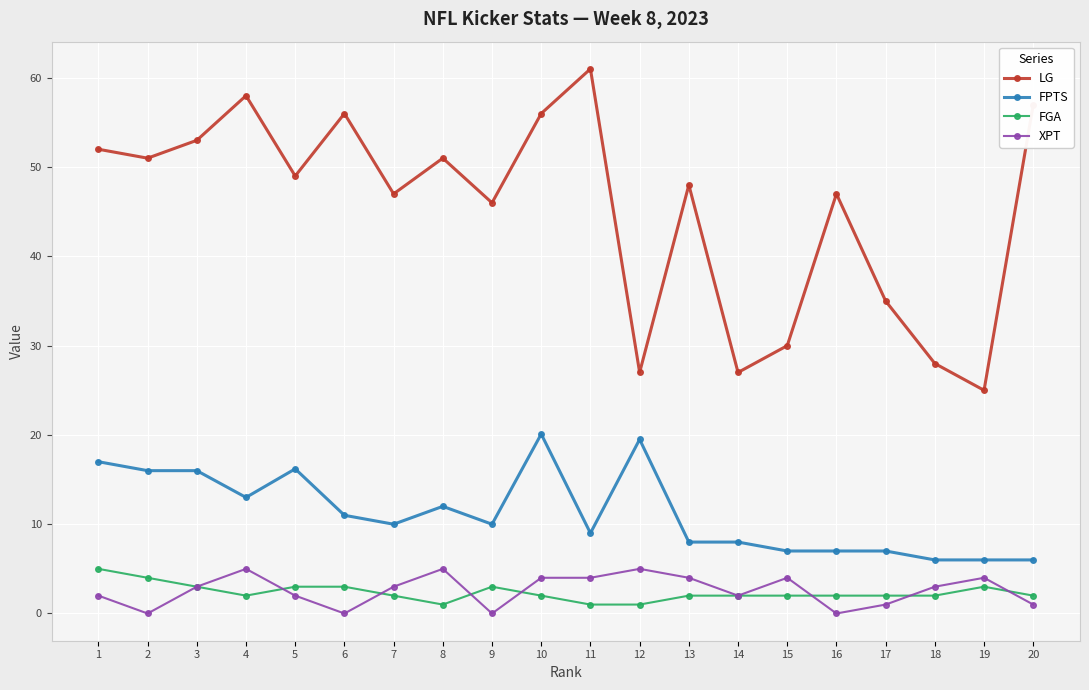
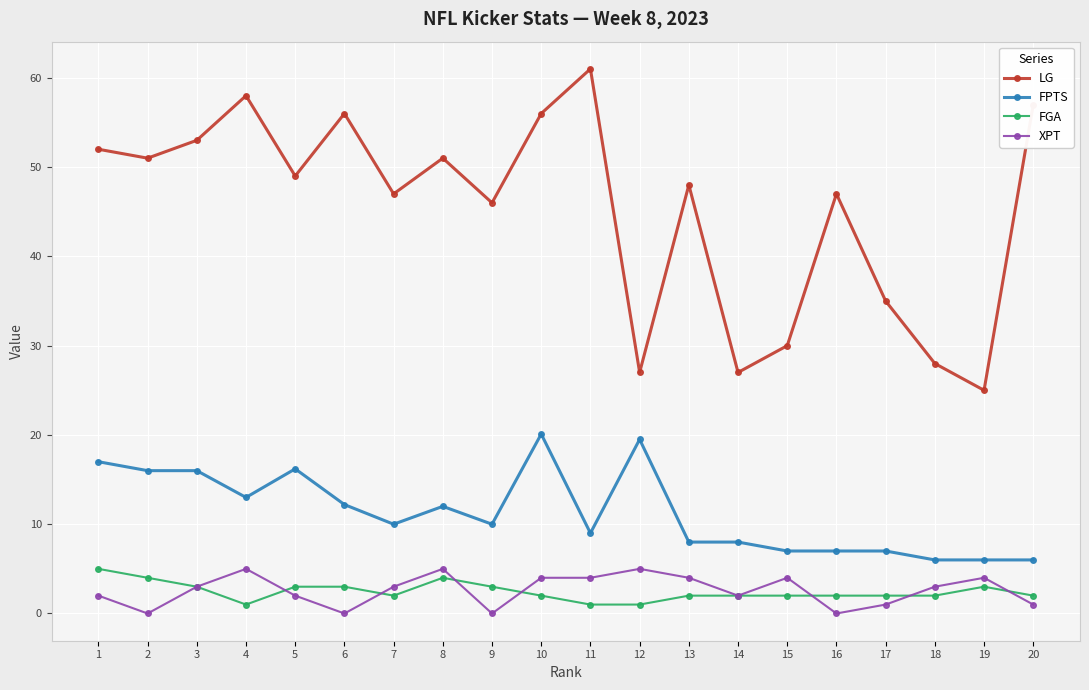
FGA, 4: 2 -> 1
FPTS, 6: 11 -> 12
FGA, 8: 1 -> 4
